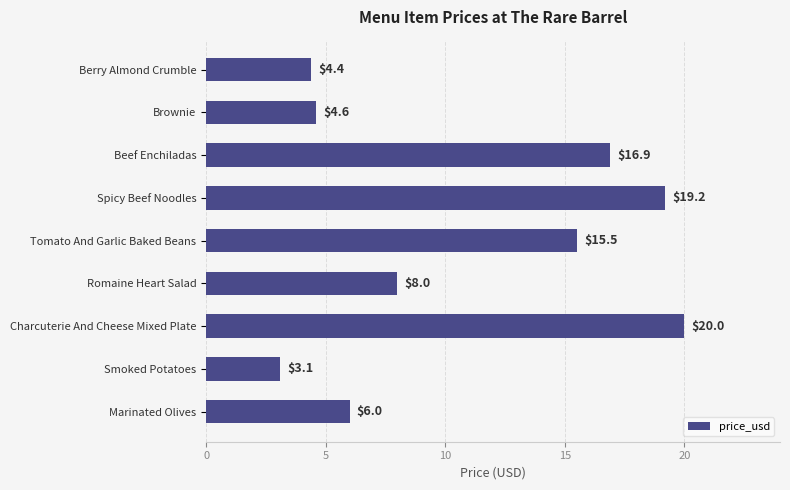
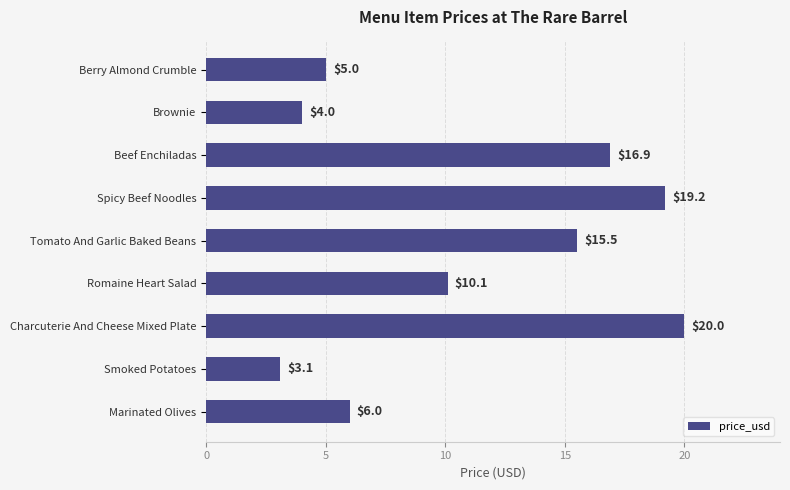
Berry Almond Crumble: $4.4 -> $5.0
Brownie: $4.6 -> $4.0
Romaine Heart Salad: $8.0 -> $10.1
